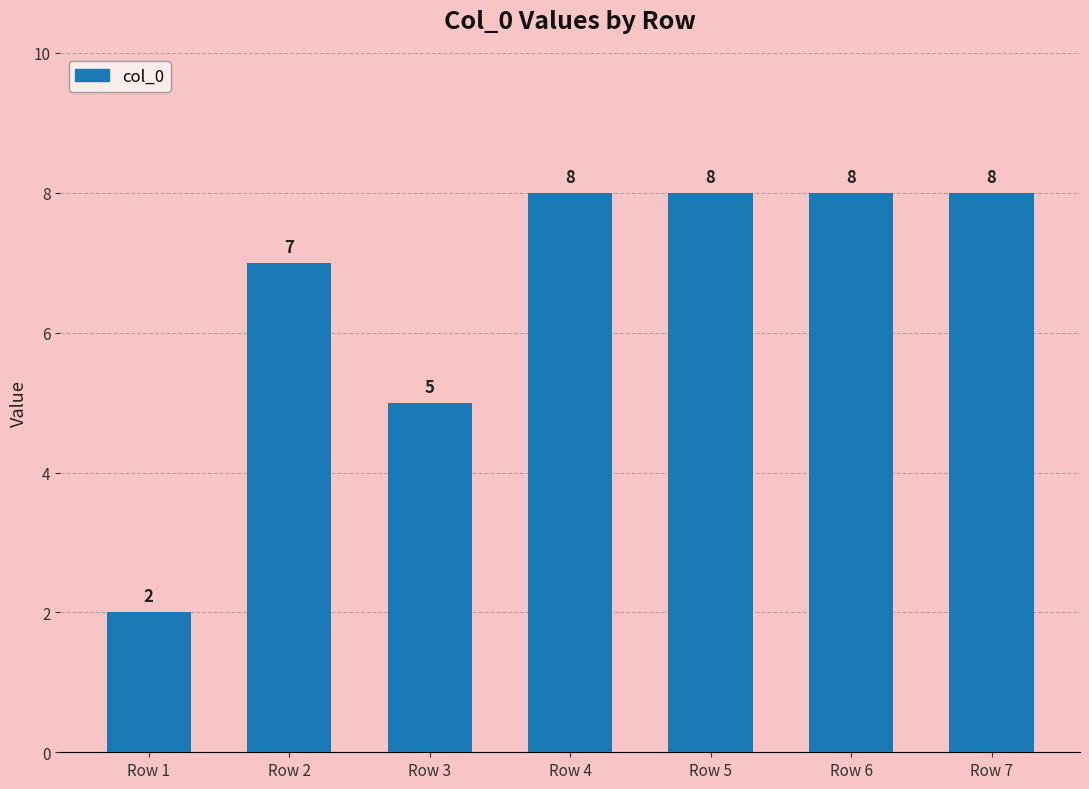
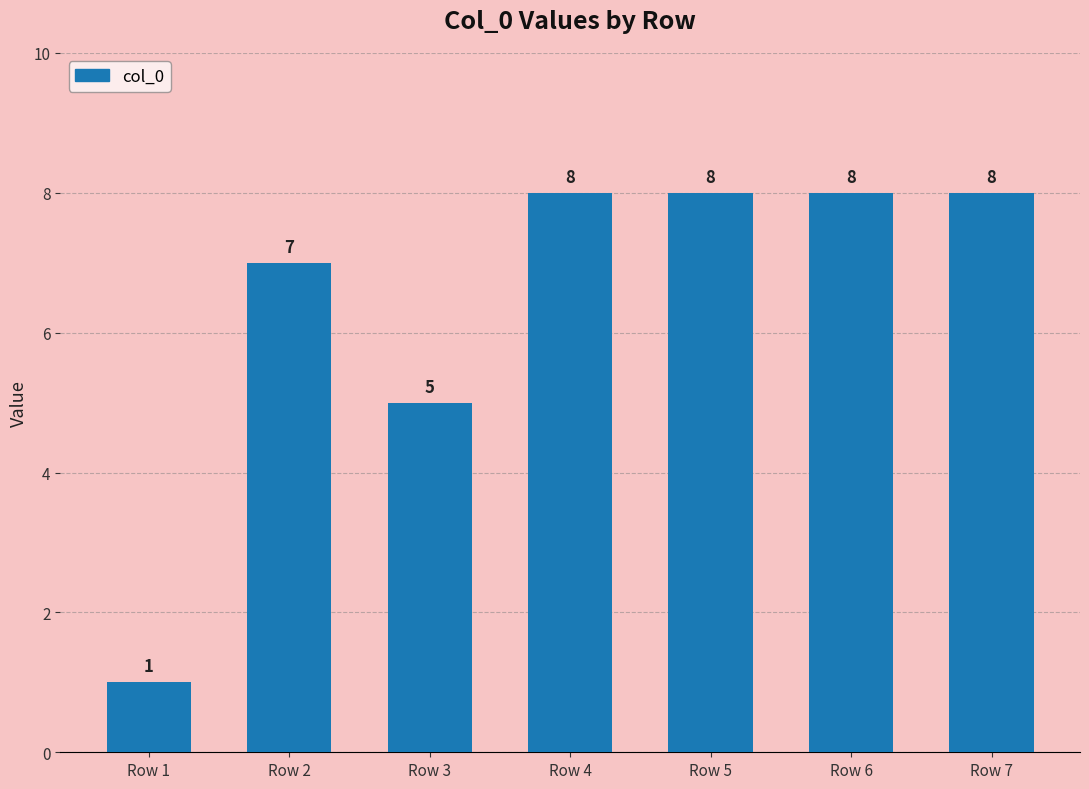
Row 1: 2 -> 1
